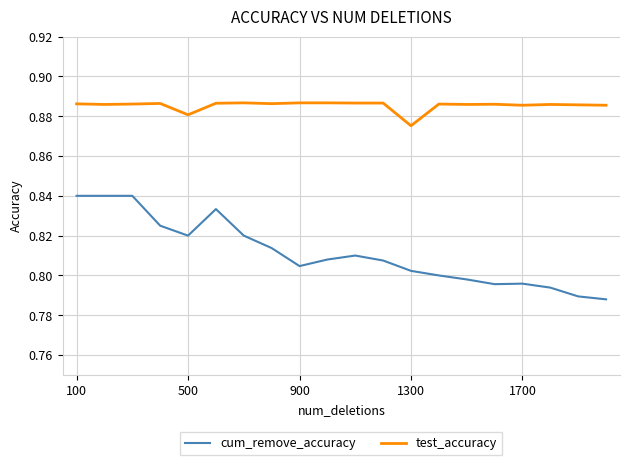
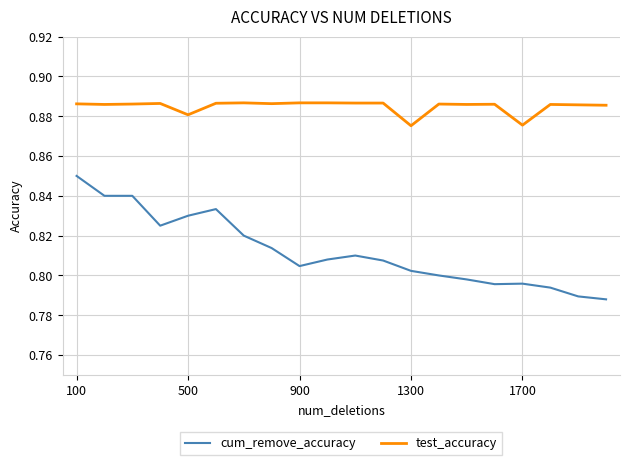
cum_remove_accuracy, 100: 0.84 -> 0.85
cum_remove_accuracy, 500: 0.82 -> 0.83
test_accuracy, 1700: 0.886 -> 0.876
